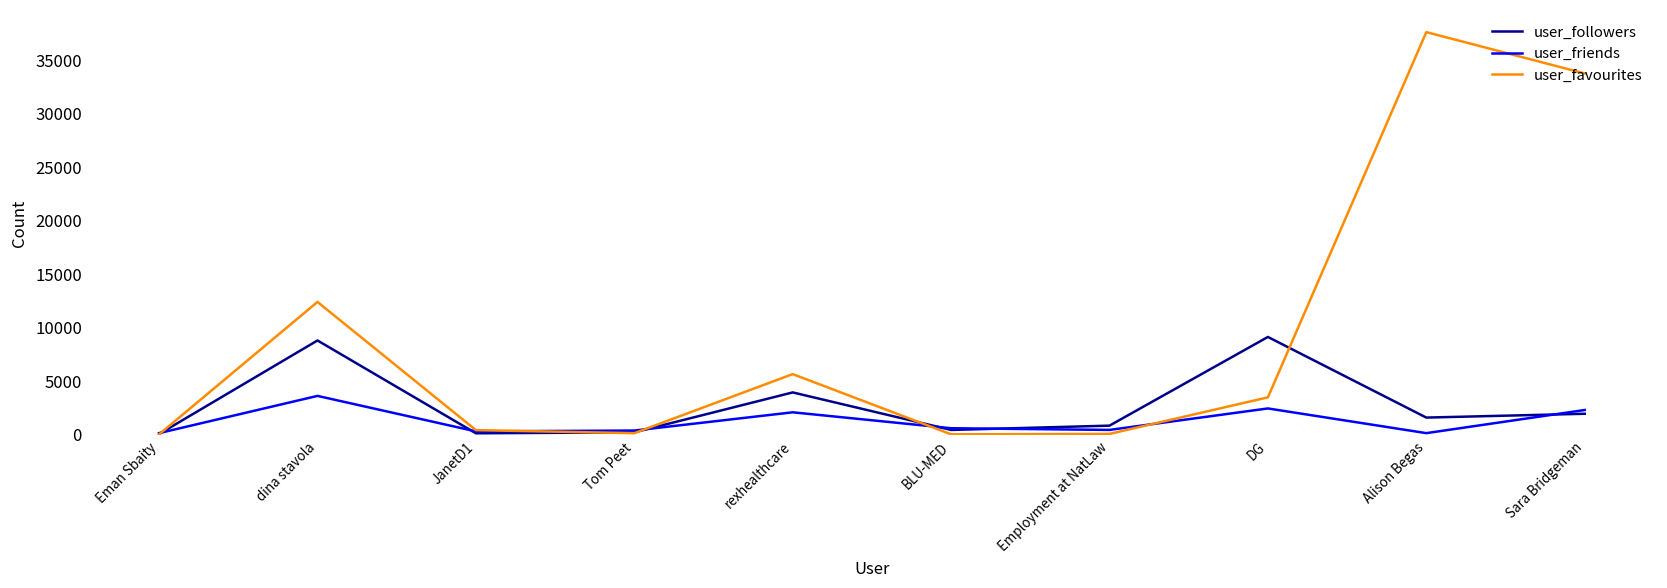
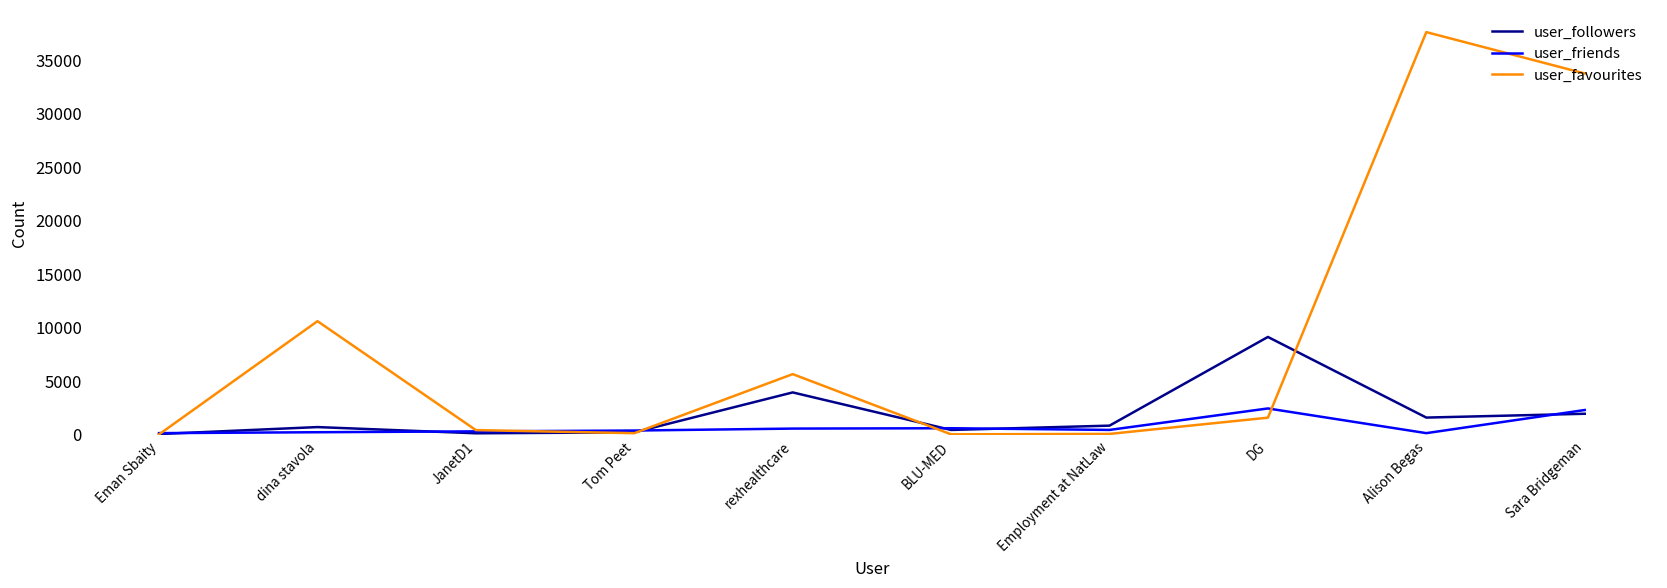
user_followers, dina stavola: 9000 -> 1000
user_friends, dina stavola: 4000 -> 0
user_favourites, dina stavola: 12000 -> 11000
user_friends, rexhealthcare: 2000 -> 1000
user_favourites, DG: 4000 -> 2000
